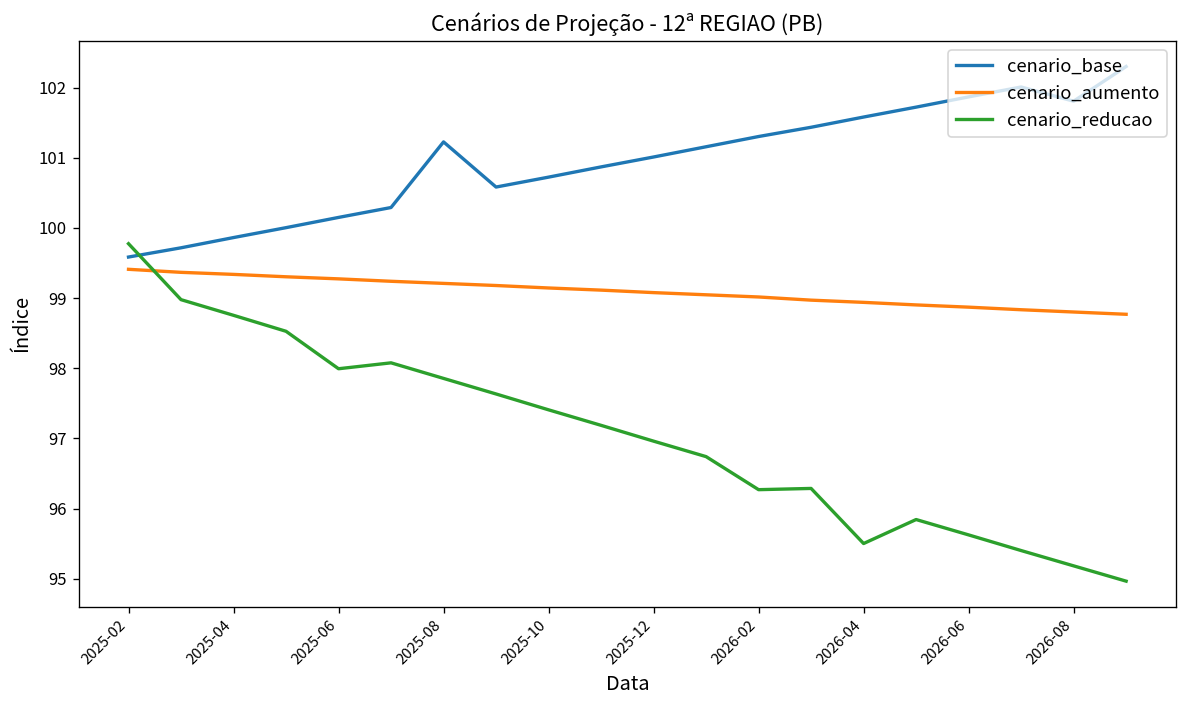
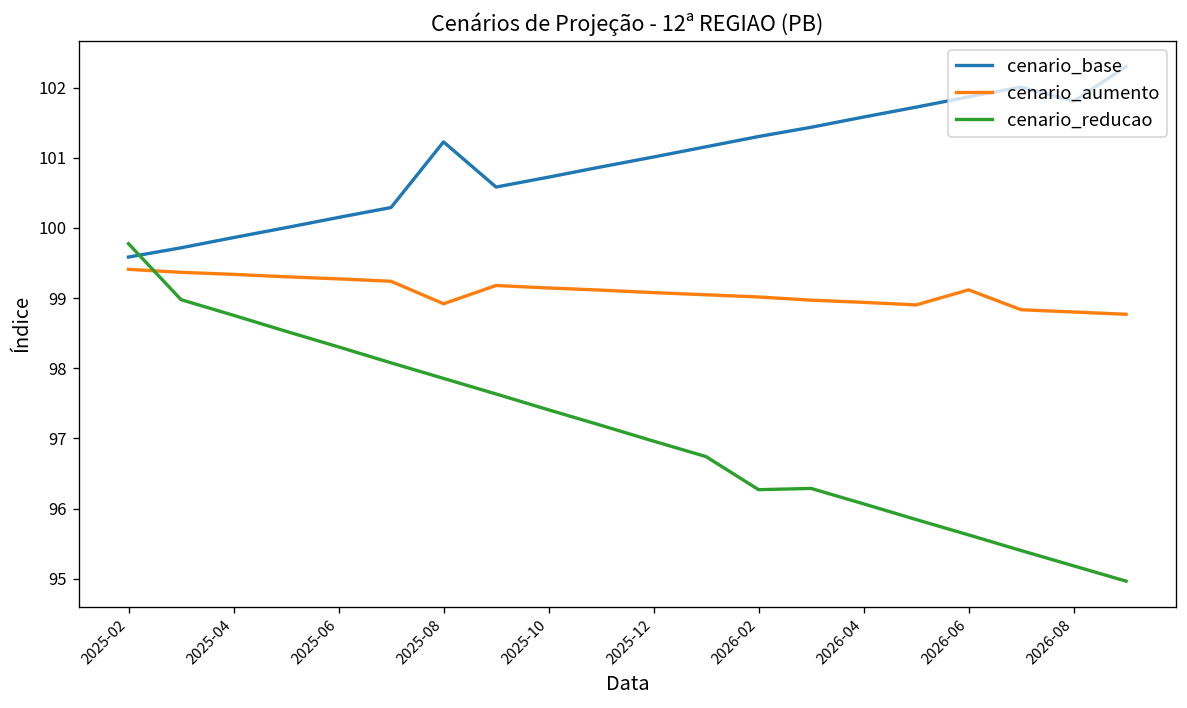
cenario_reducao, 2025-06: 98.0 -> 98.3
cenario_aumento, 2025-08: 99.2 -> 98.9
cenario_reducao, 2026-04: 95.5 -> 96.1
cenario_aumento, 2026-06: 98.9 -> 99.1
